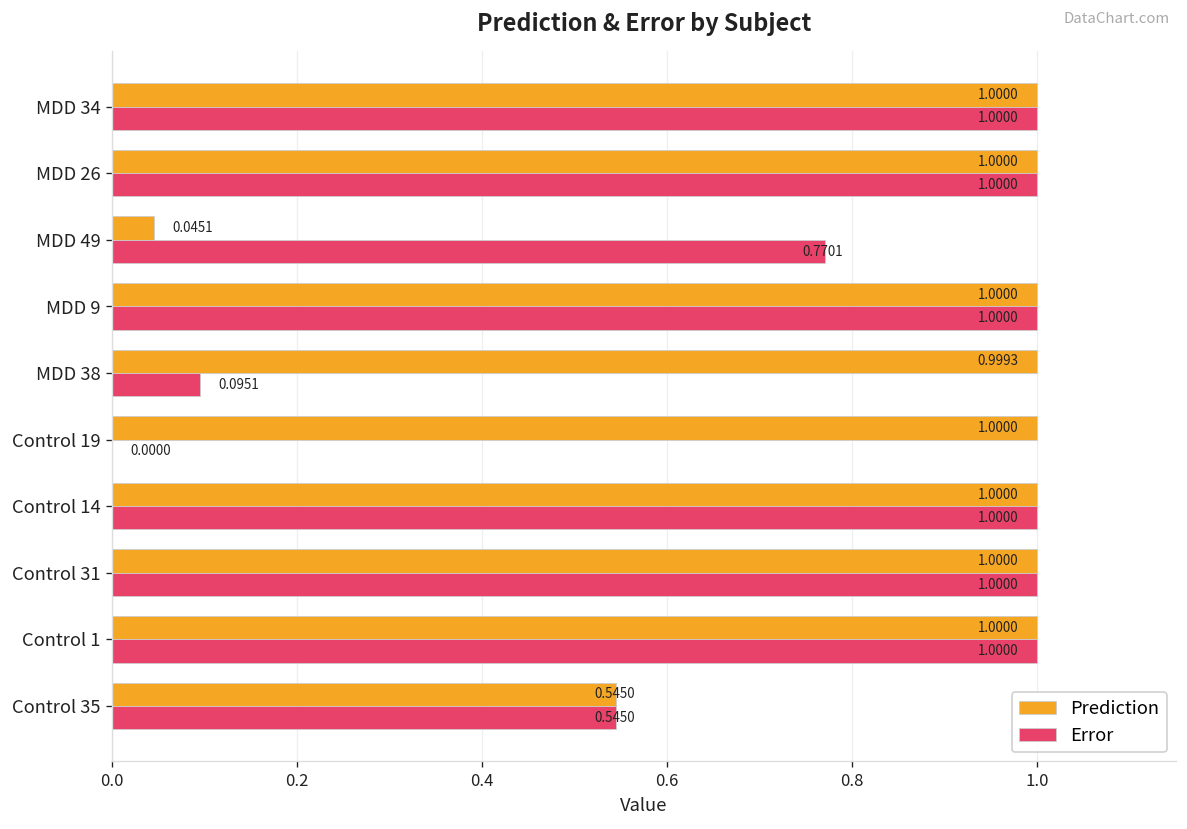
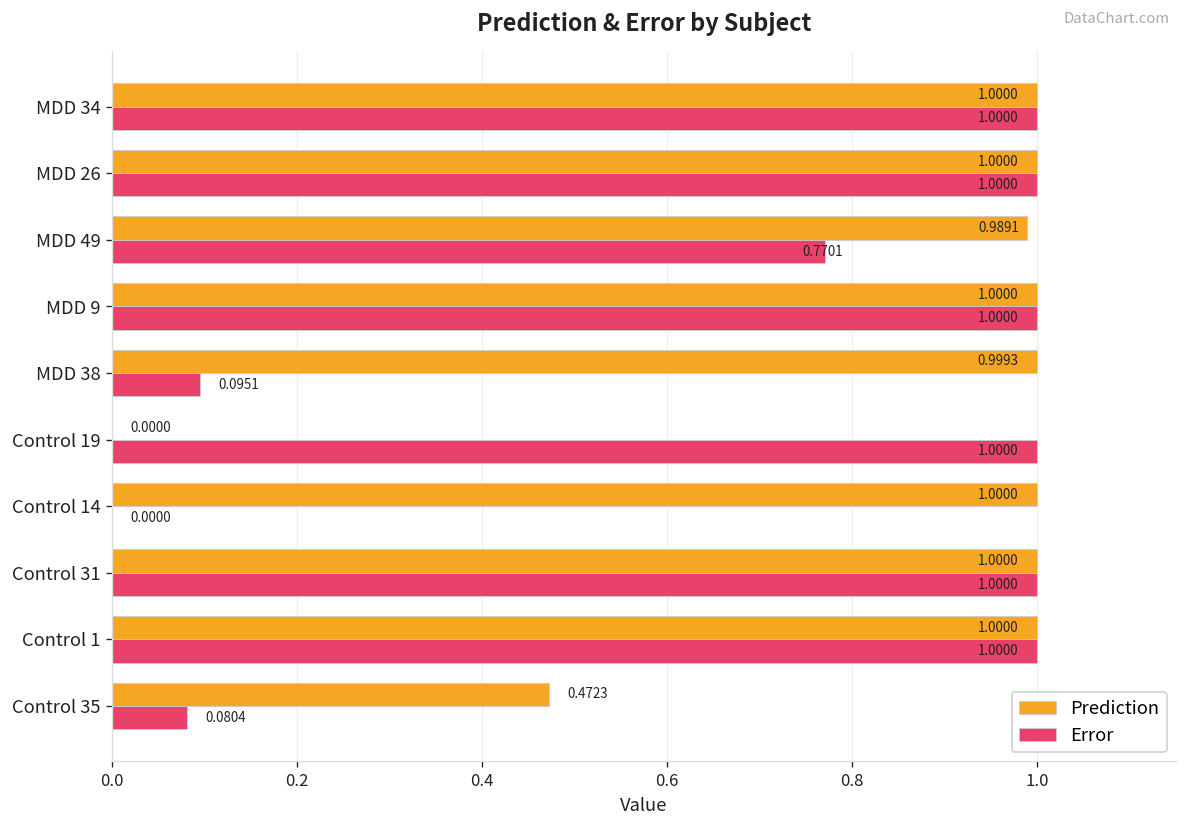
Prediction, MDD 49: 0.0451 -> 0.9891
Prediction, Control 19: 1.0000 -> 0.0000
Error, Control 19: 0.0000 -> 1.0000
Error, Control 14: 1.0000 -> 0.0000
Prediction, Control 35: 0.5450 -> 0.4723
Error, Control 35: 0.5450 -> 0.0804
